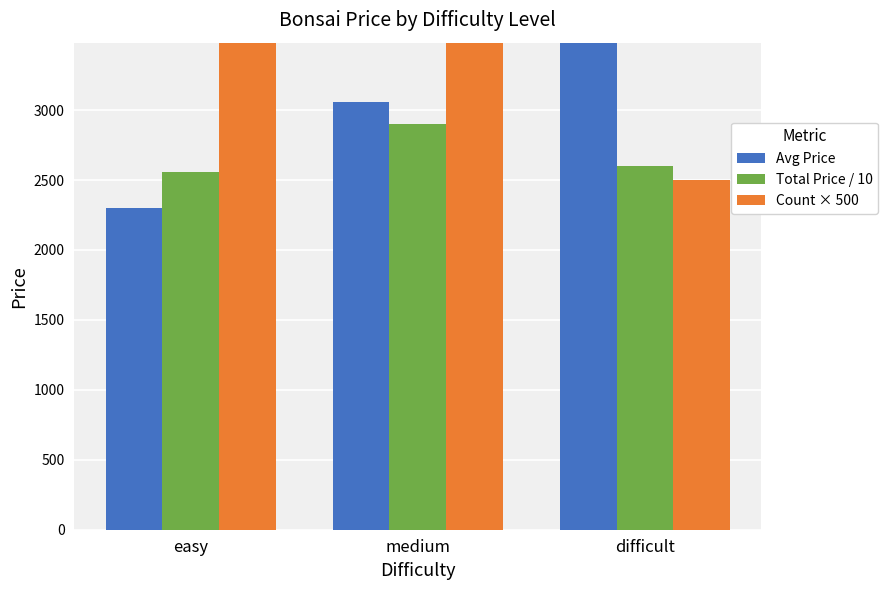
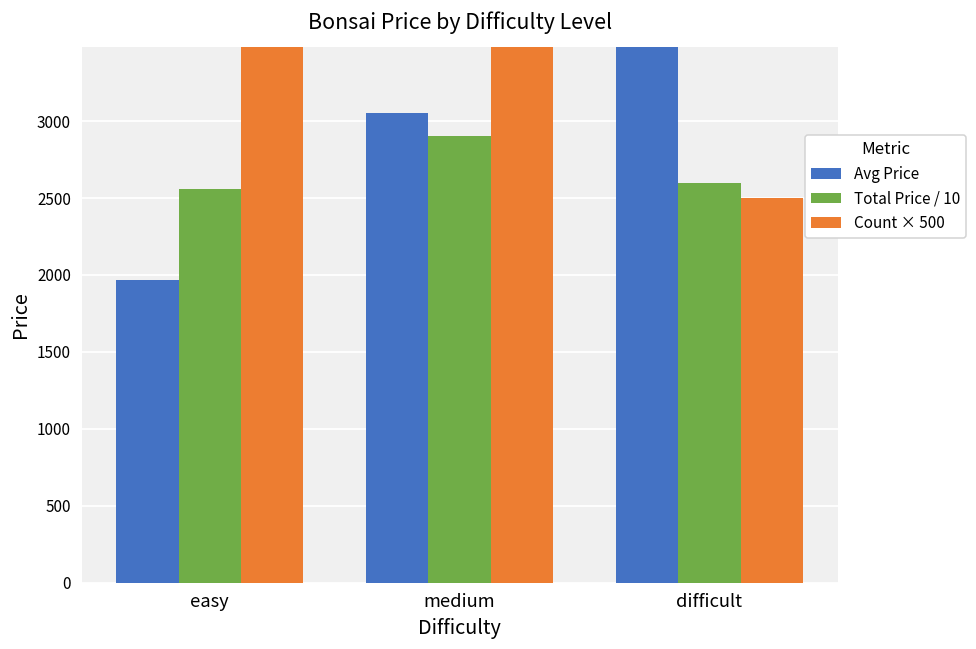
Avg Price, easy: 2300 -> 1970
